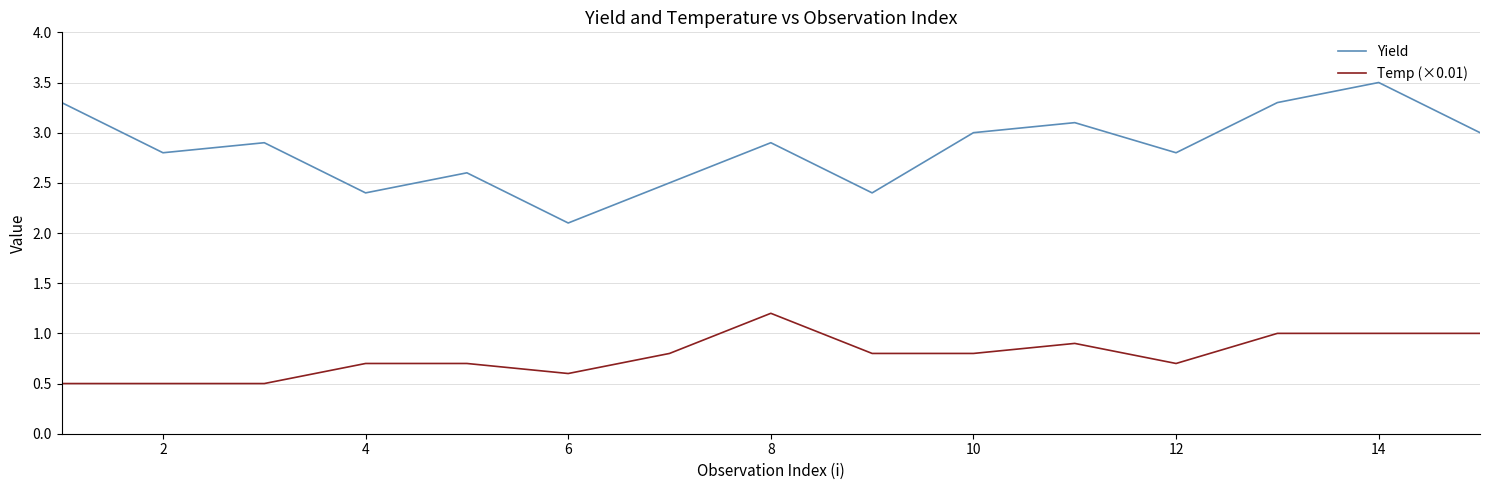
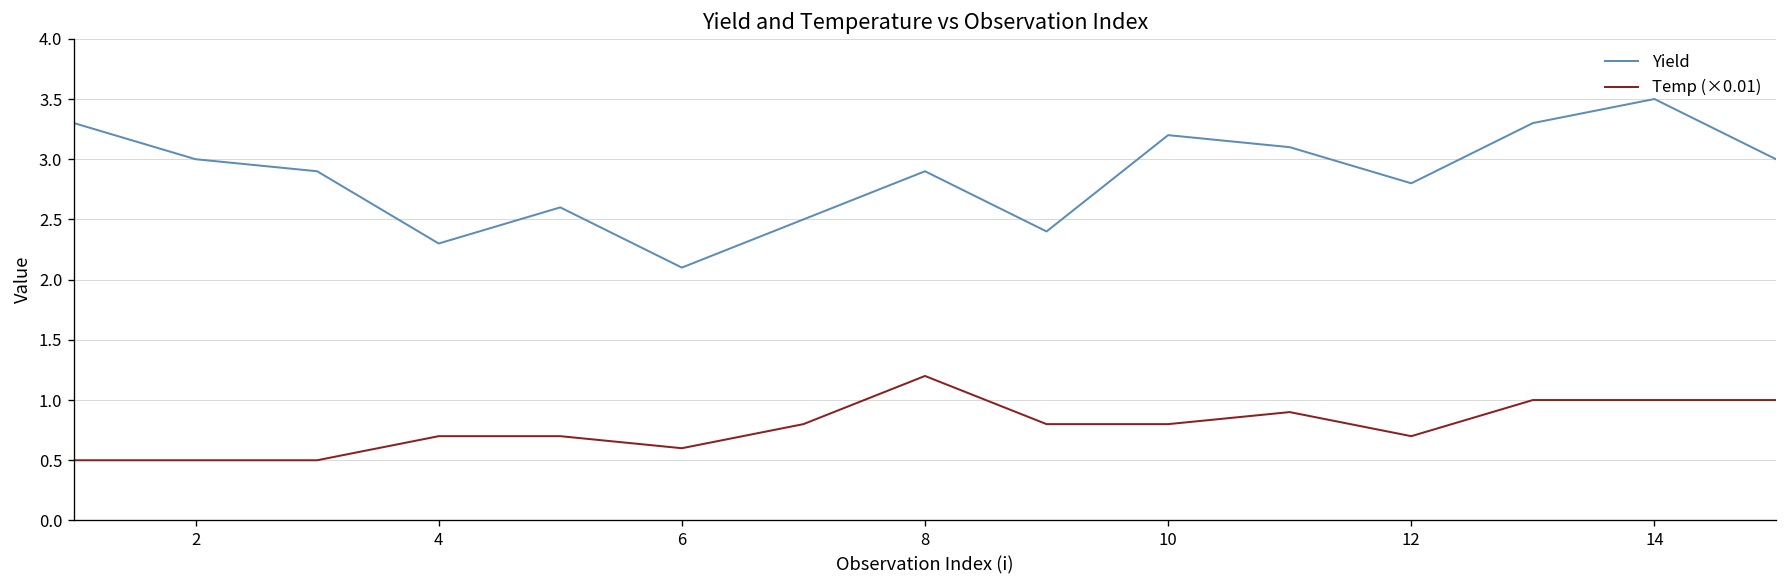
Yield, 2: 2.8 -> 3.0
Yield, 4: 2.4 -> 2.3
Yield, 10: 3.0 -> 3.2
